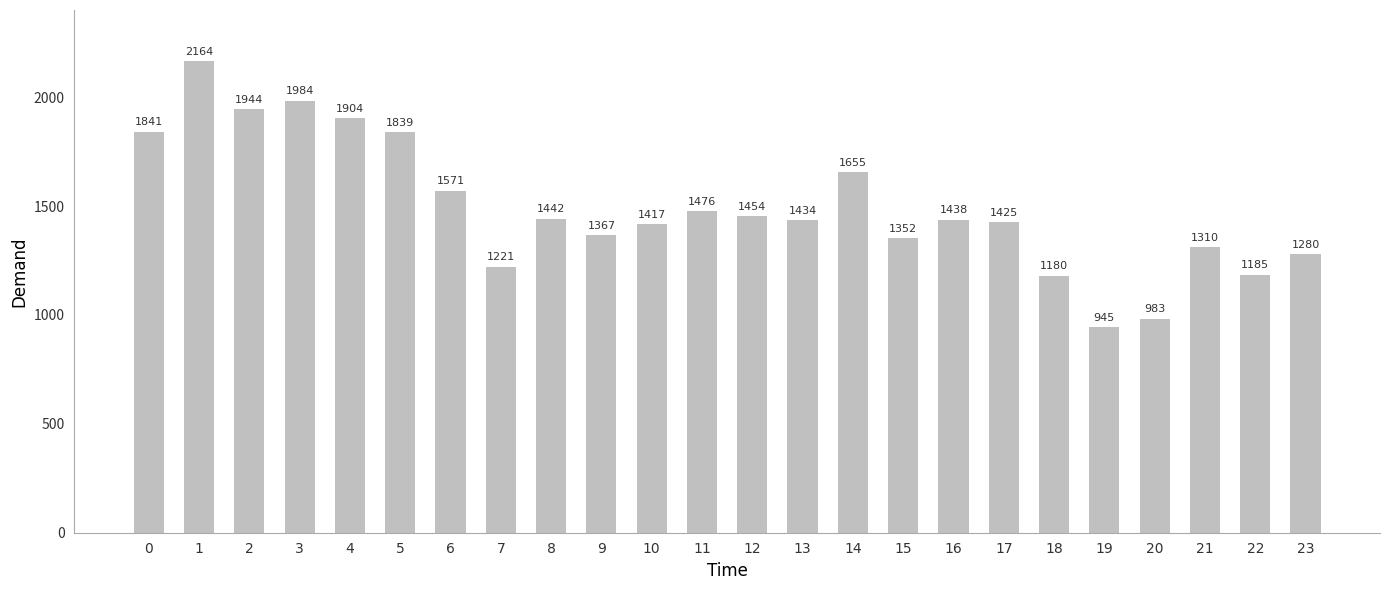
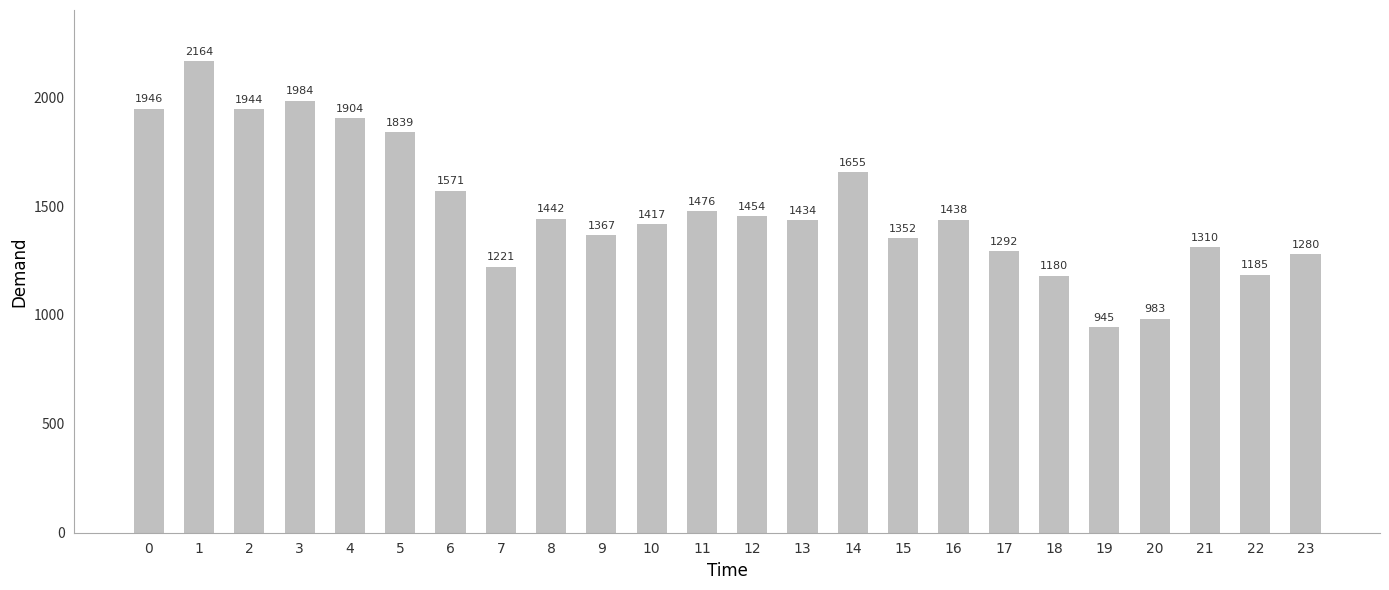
0: 1841 -> 1946
17: 1425 -> 1292
